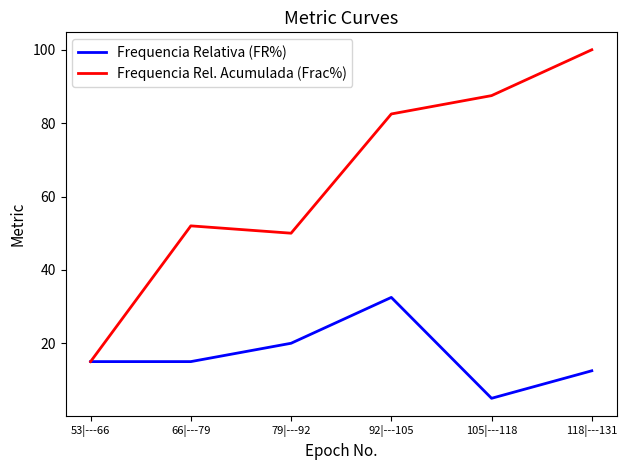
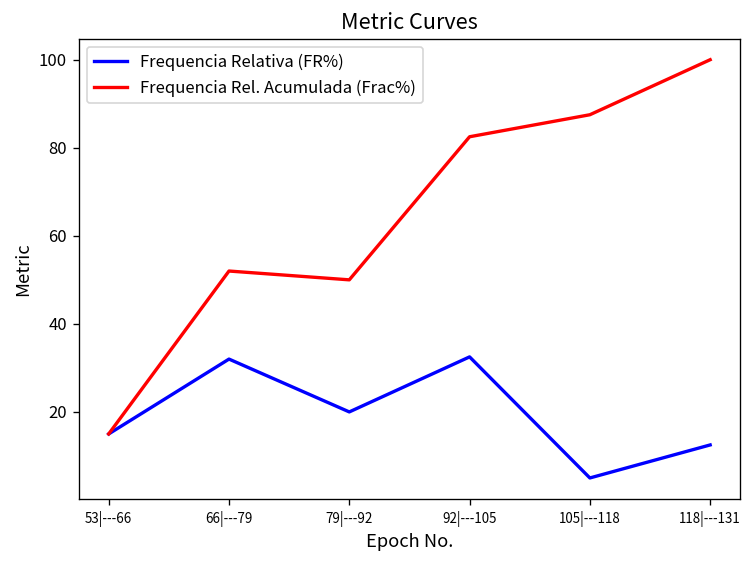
Frequencia Relativa (FR%), 66|---79: 15 -> 32
